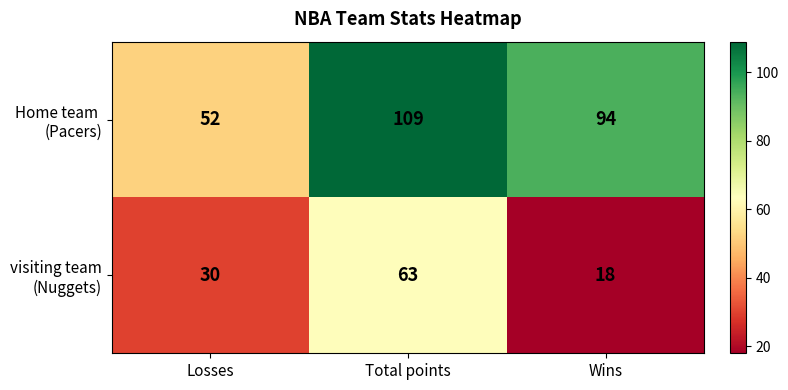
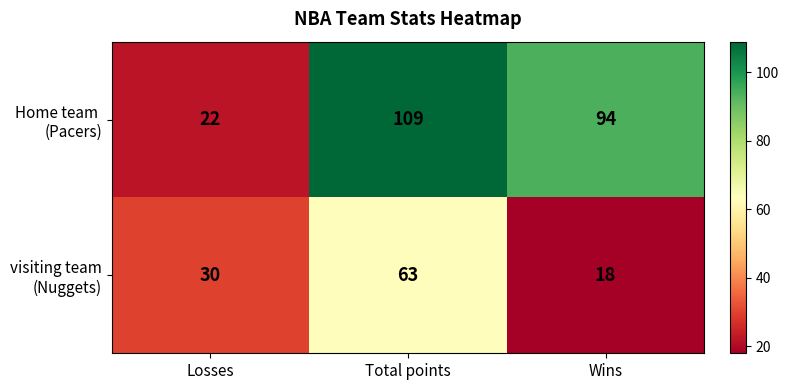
Home team (Pacers), Losses: 52 -> 22
